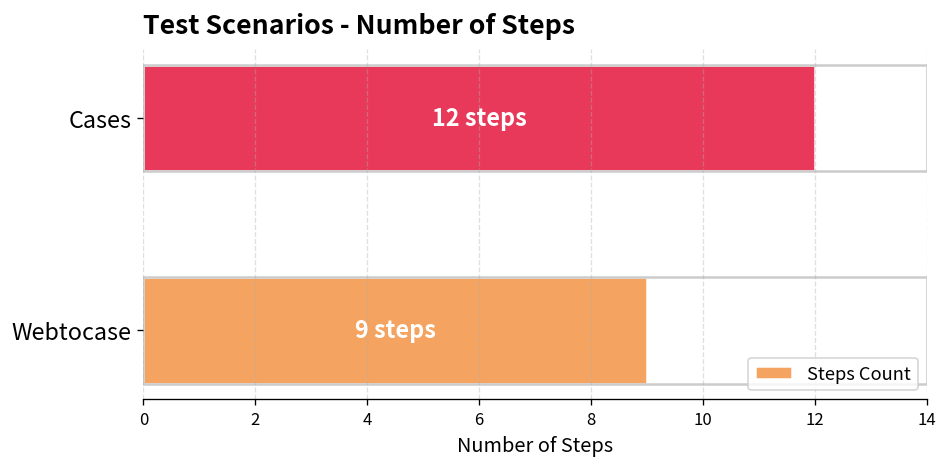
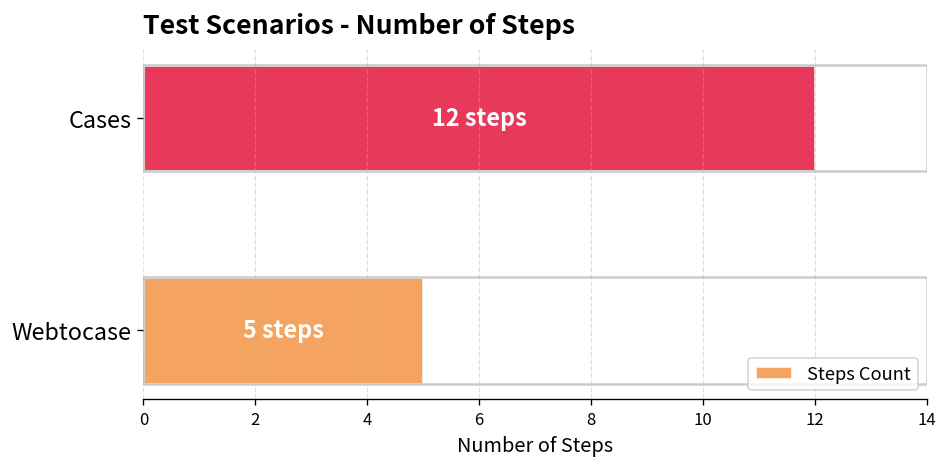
Webtocase: 9 -> 5
